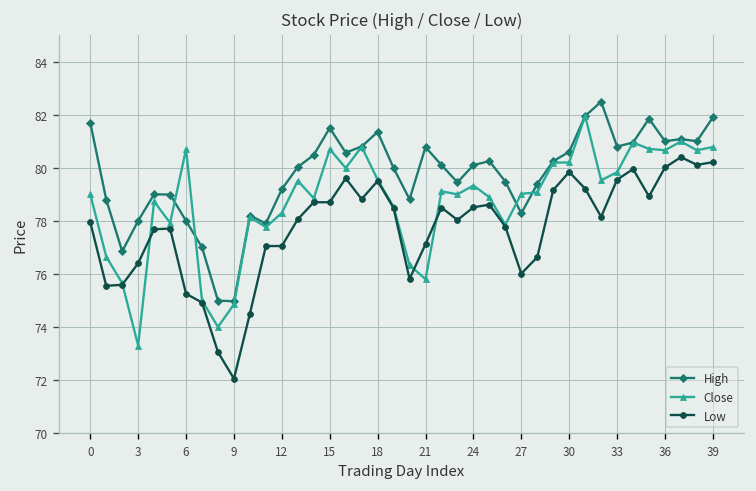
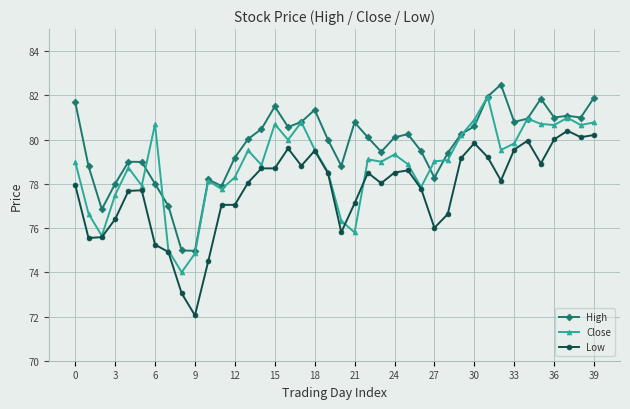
Close, 3: 73.3 -> 77.5
Close, 30: 80.2 -> 80.9
